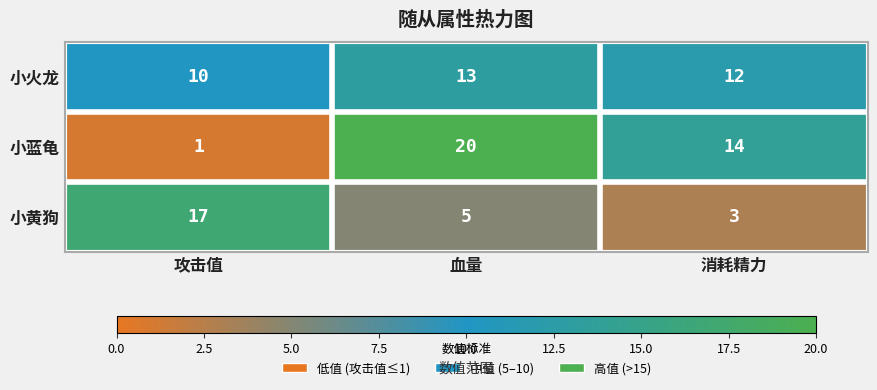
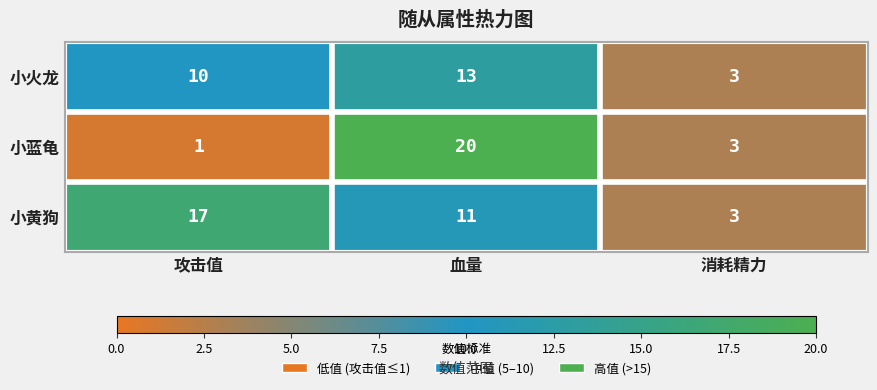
小火龙, 消耗精力: 12 -> 3
小蓝龟, 消耗精力: 14 -> 3
小黄狗, 血量: 5 -> 11
